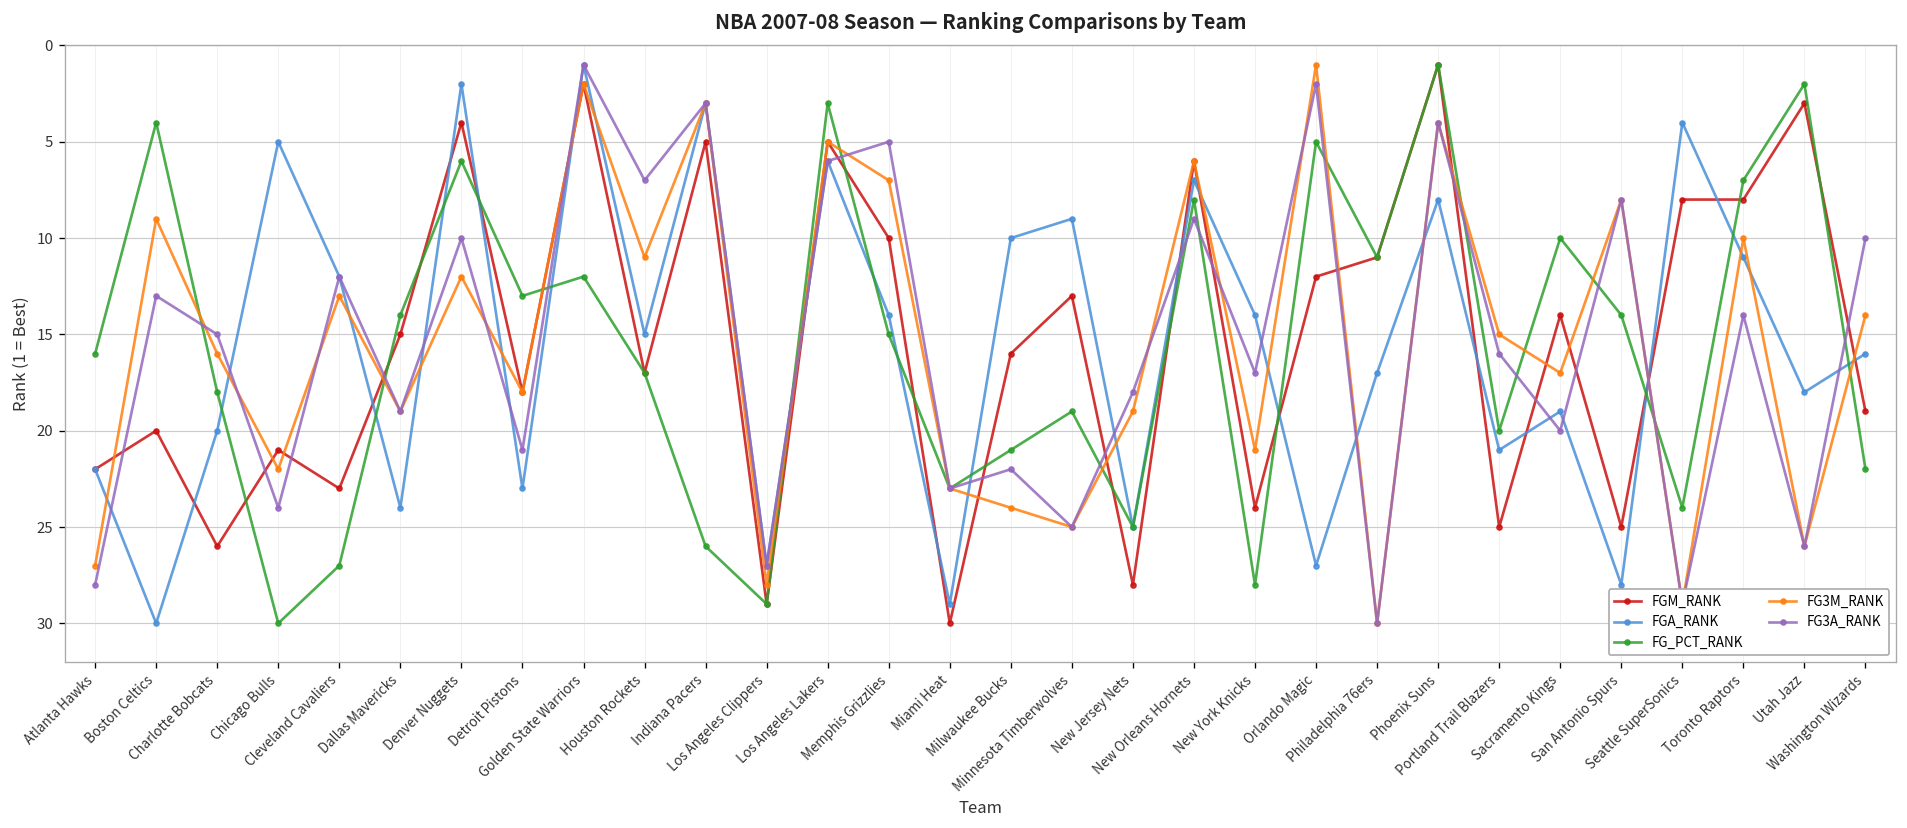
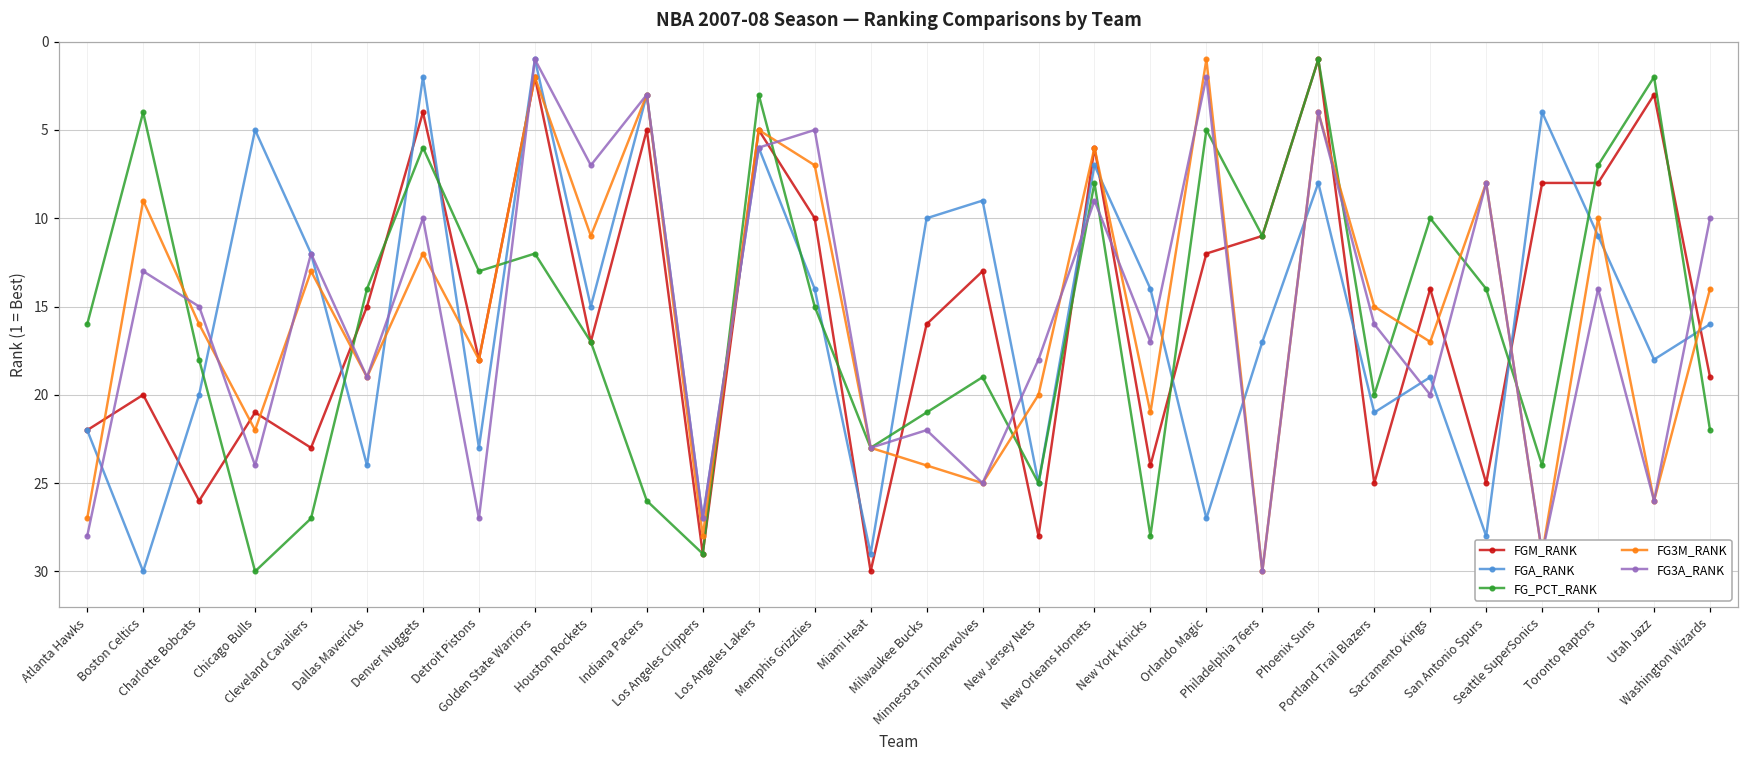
FG3A_RANK, Detroit Pistons: 21 -> 27
FG3M_RANK, New Jersey Nets: 19 -> 20
